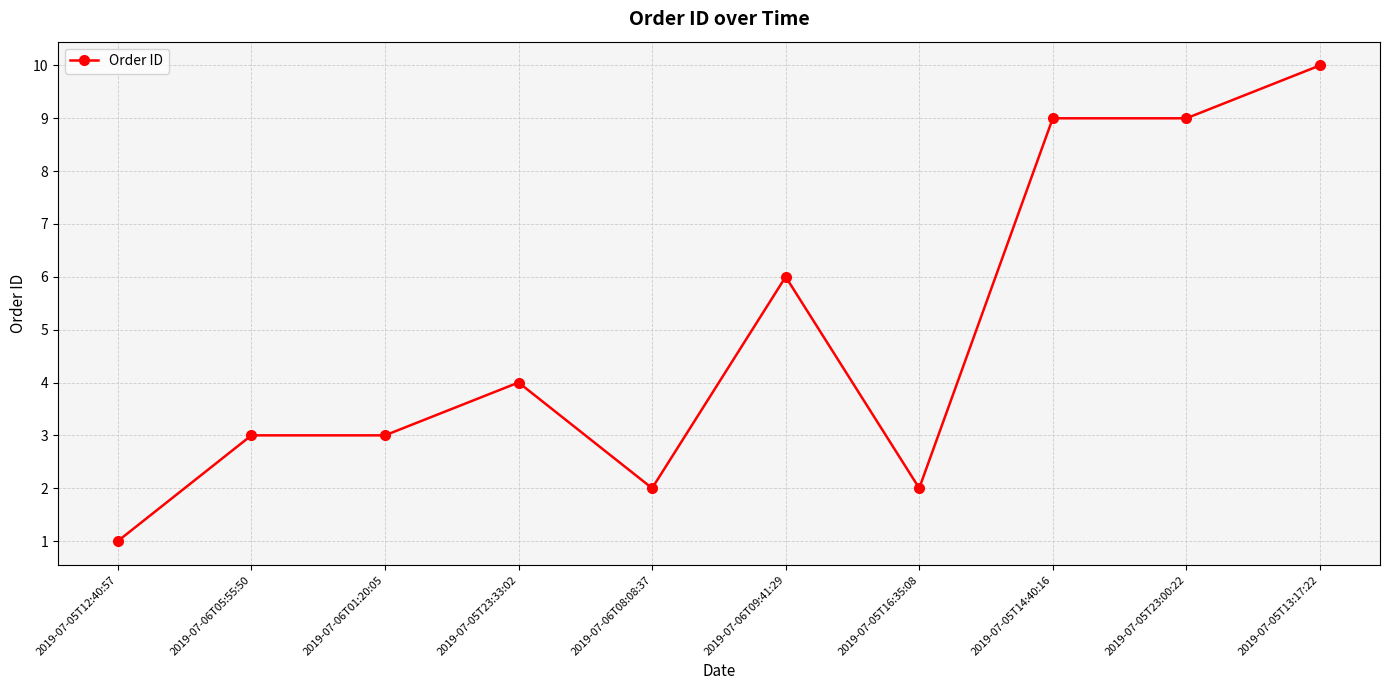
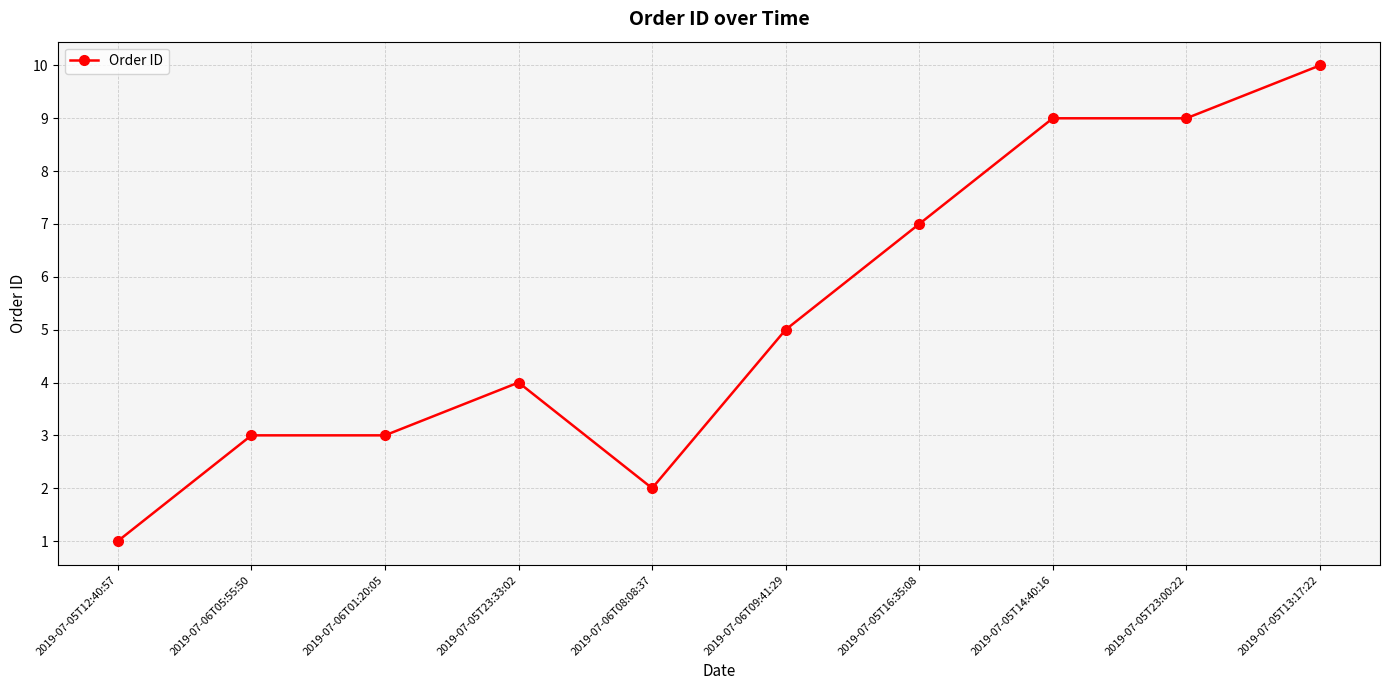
2019-07-06T09:41:29: 6 -> 5
2019-07-05T16:35:08: 2 -> 7
